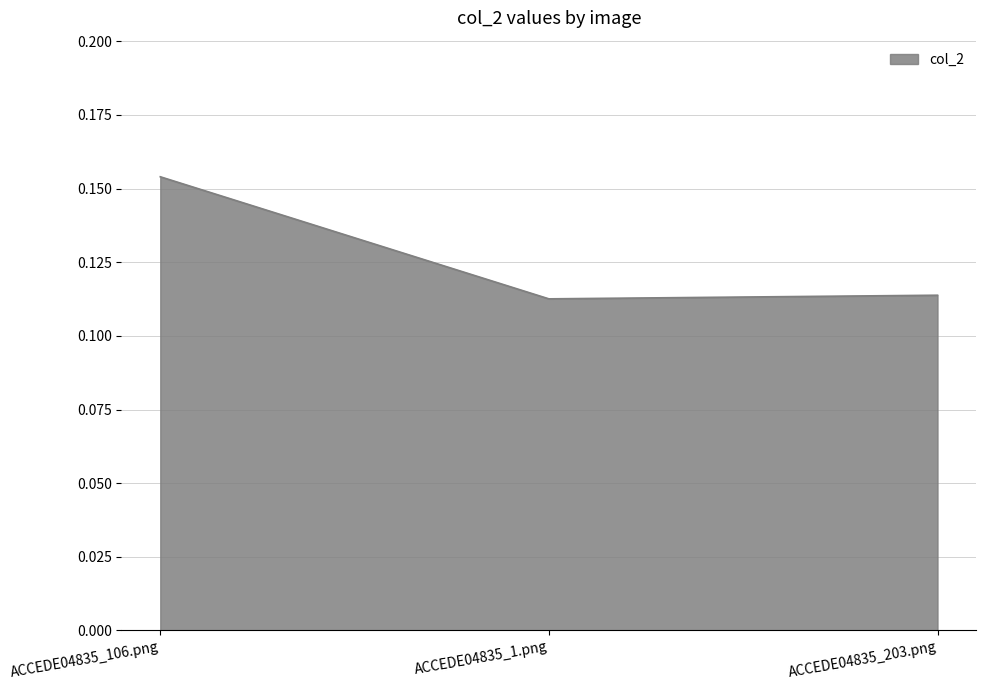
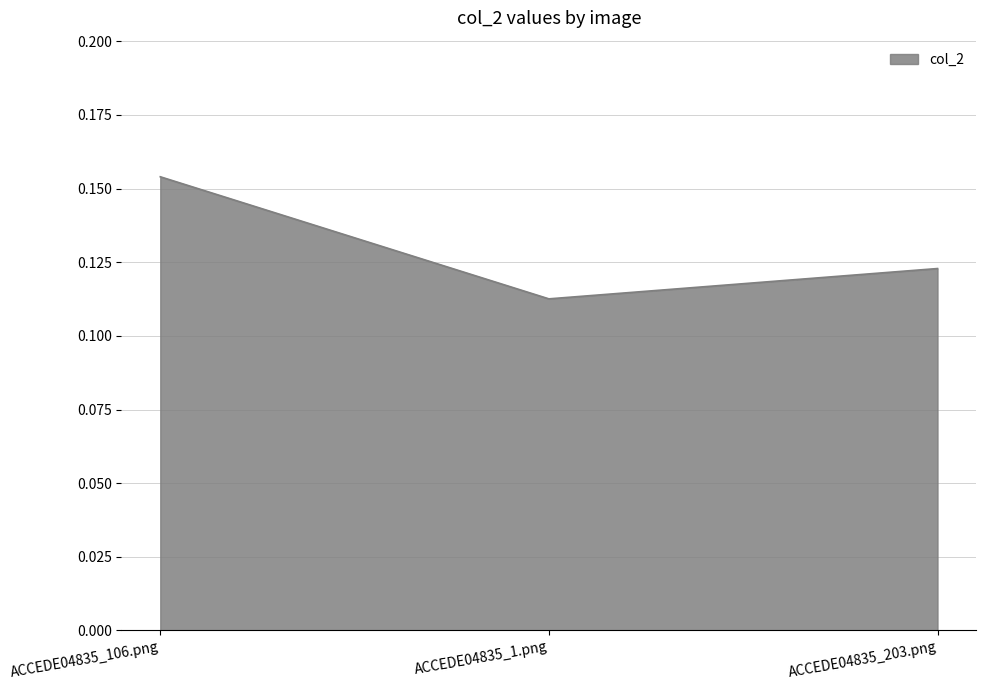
ACCEDE04835_203.png: 0.114 -> 0.123
